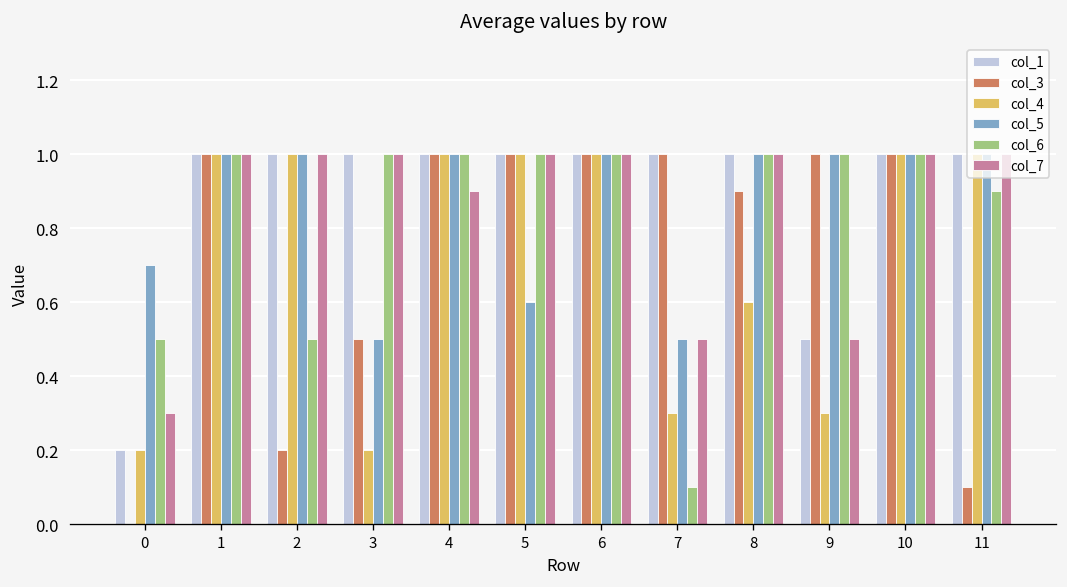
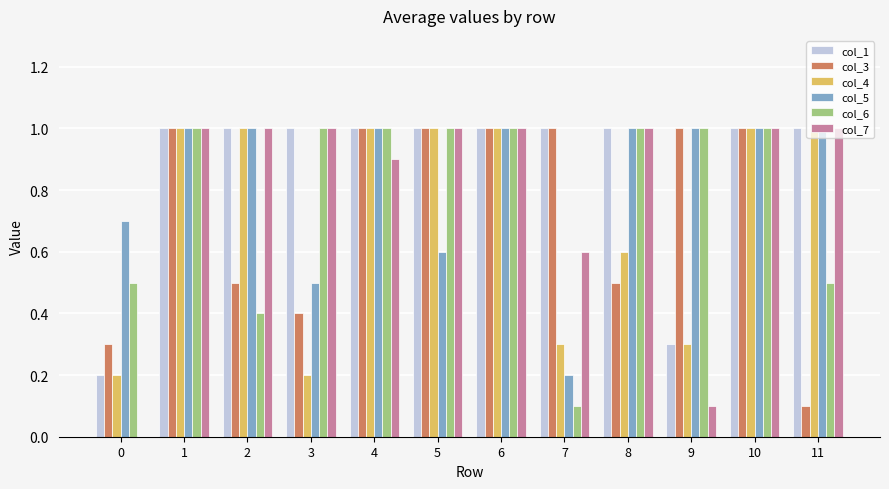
col_3, 0: 0.0 -> 0.3
col_7, 0: 0.3 -> 0.0
col_3, 2: 0.2 -> 0.5
col_6, 2: 0.5 -> 0.4
col_3, 3: 0.5 -> 0.4
col_5, 7: 0.5 -> 0.2
col_7, 7: 0.5 -> 0.6
col_3, 8: 0.9 -> 0.5
col_1, 9: 0.5 -> 0.3
col_7, 9: 0.5 -> 0.1
col_6, 11: 0.9 -> 0.5
